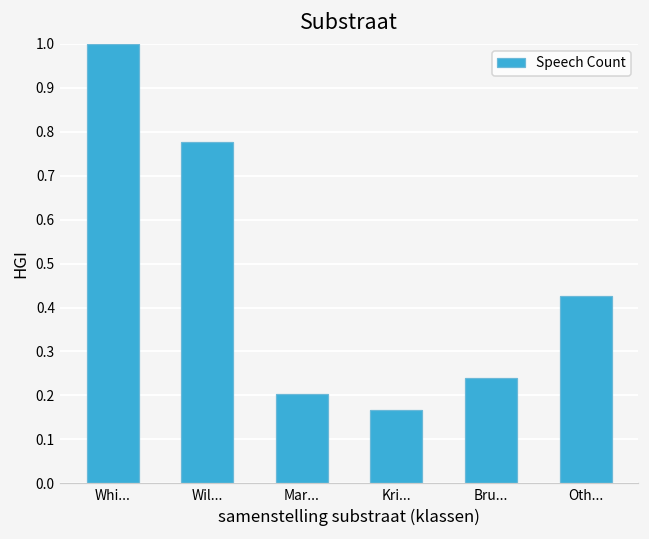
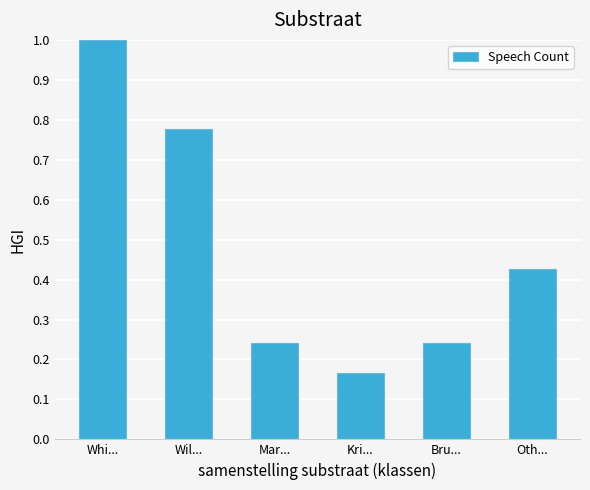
Mar...: 0.20 -> 0.24
